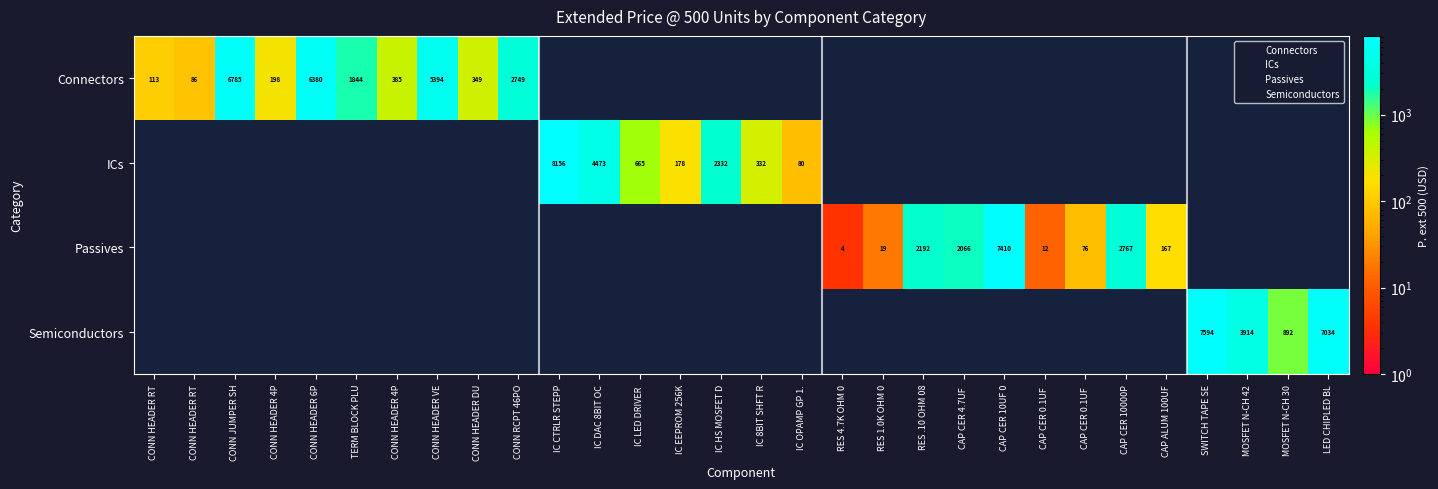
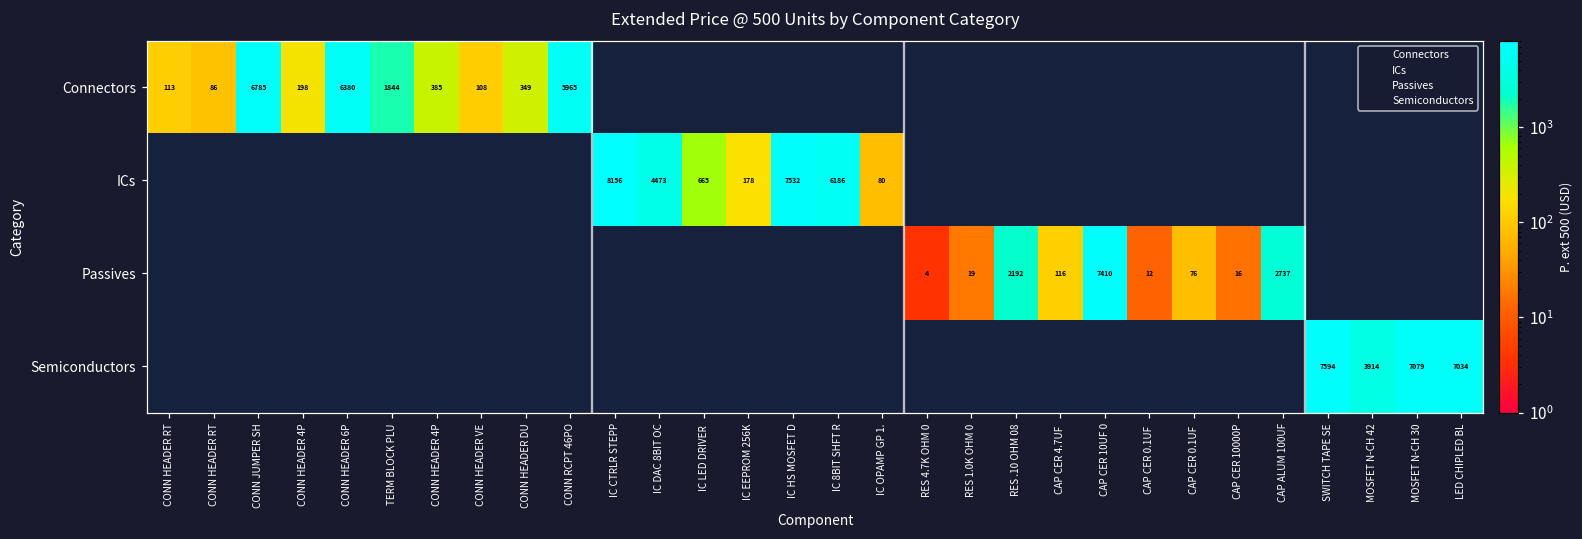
Connectors, CONN HEADER VE: 5394 -> 108
Connectors, CONN RCPT 46PO: 2749 -> 5965
ICs, IC HS MOSFET D: 2332 -> 7532
ICs, IC 8BIT SHFT R: 332 -> 6186
Passives, CAP CER 4.7UF: 2066 -> 116
Passives, CAP CER 10000P: 2767 -> 16
Passives, CAP ALUM 100UF: 167 -> 2737
Semiconductors, MOSFET N-CH 30: 892 -> 7079
